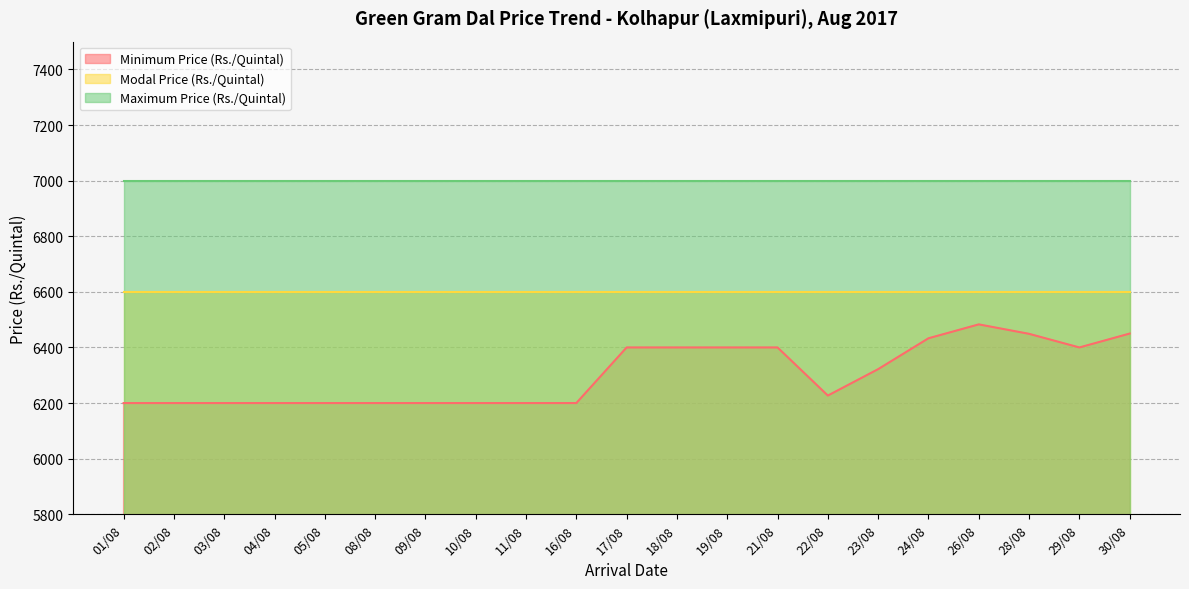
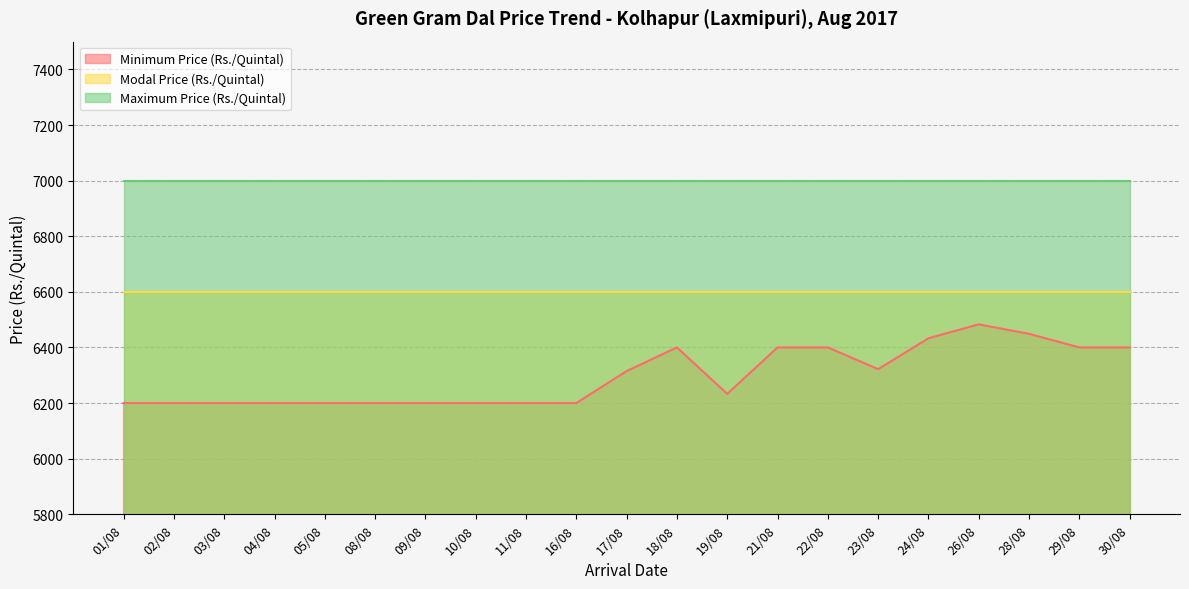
Minimum Price (Rs./Quintal), 17/08: 6400 -> 6320
Minimum Price (Rs./Quintal), 19/08: 6400 -> 6230
Minimum Price (Rs./Quintal), 22/08: 6230 -> 6400
Minimum Price (Rs./Quintal), 30/08: 6450 -> 6400
